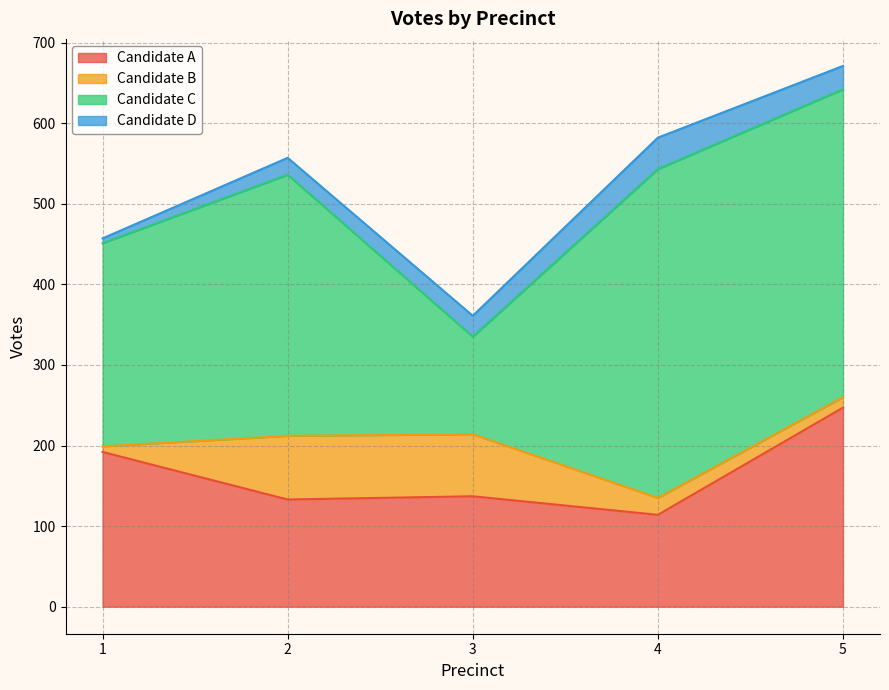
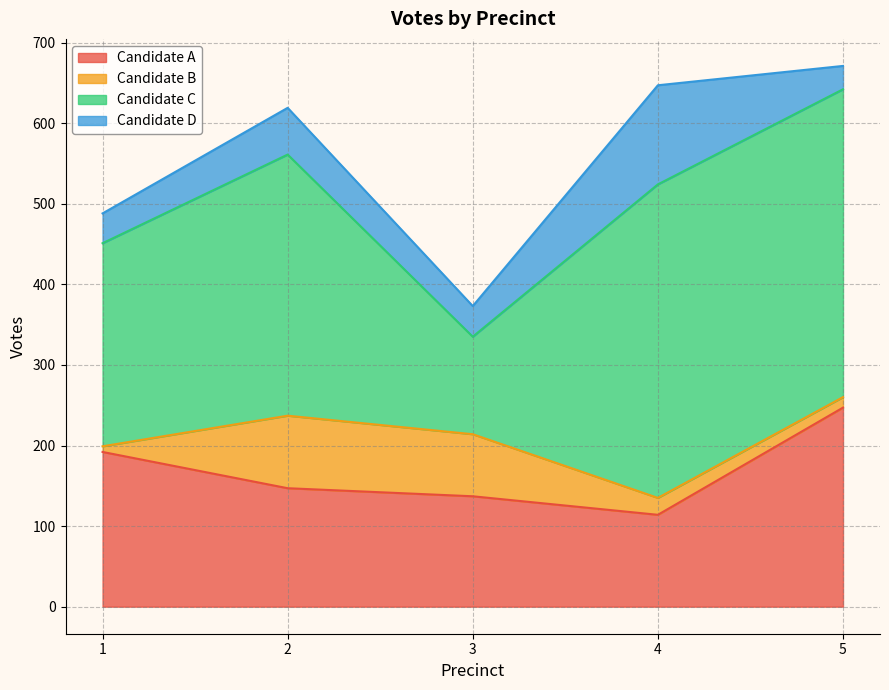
Candidate D, 1: 10 -> 40
Candidate A, 2: 130 -> 150
Candidate B, 2: 80 -> 90
Candidate D, 2: 20 -> 60
Candidate D, 3: 30 -> 40
Candidate C, 4: 410 -> 390
Candidate D, 4: 40 -> 120
